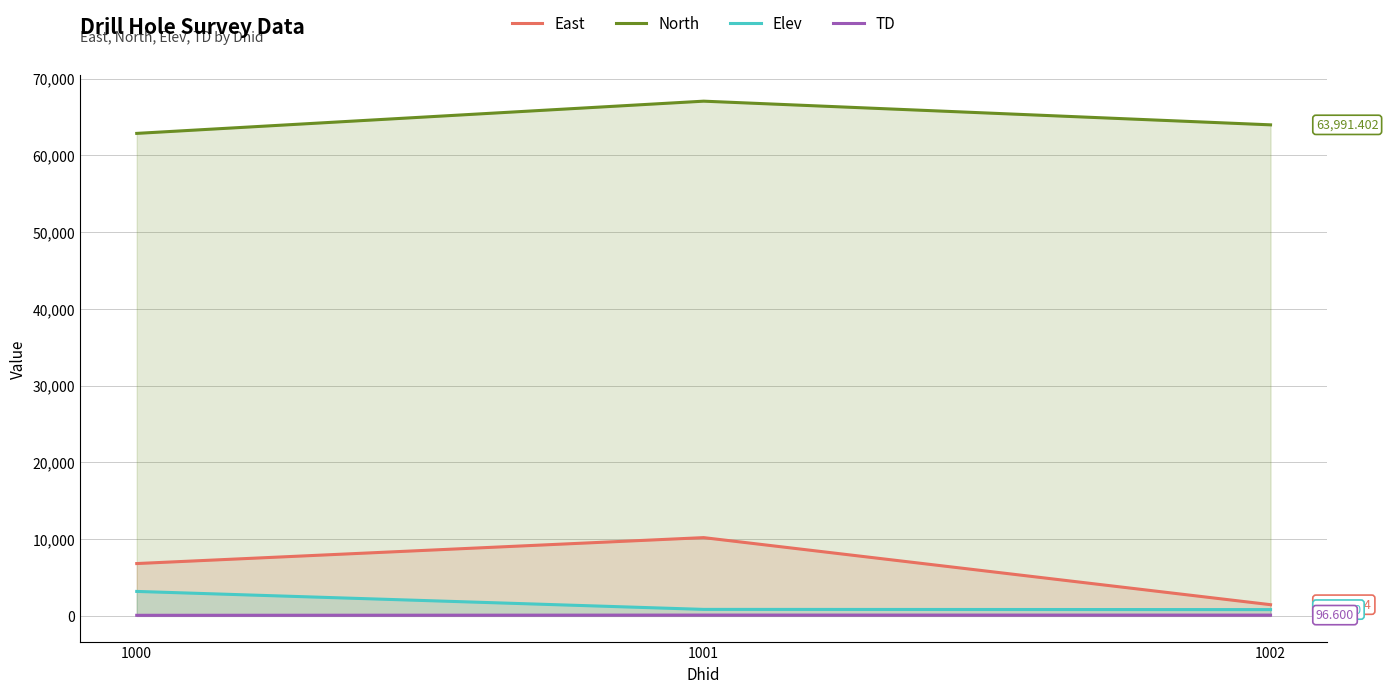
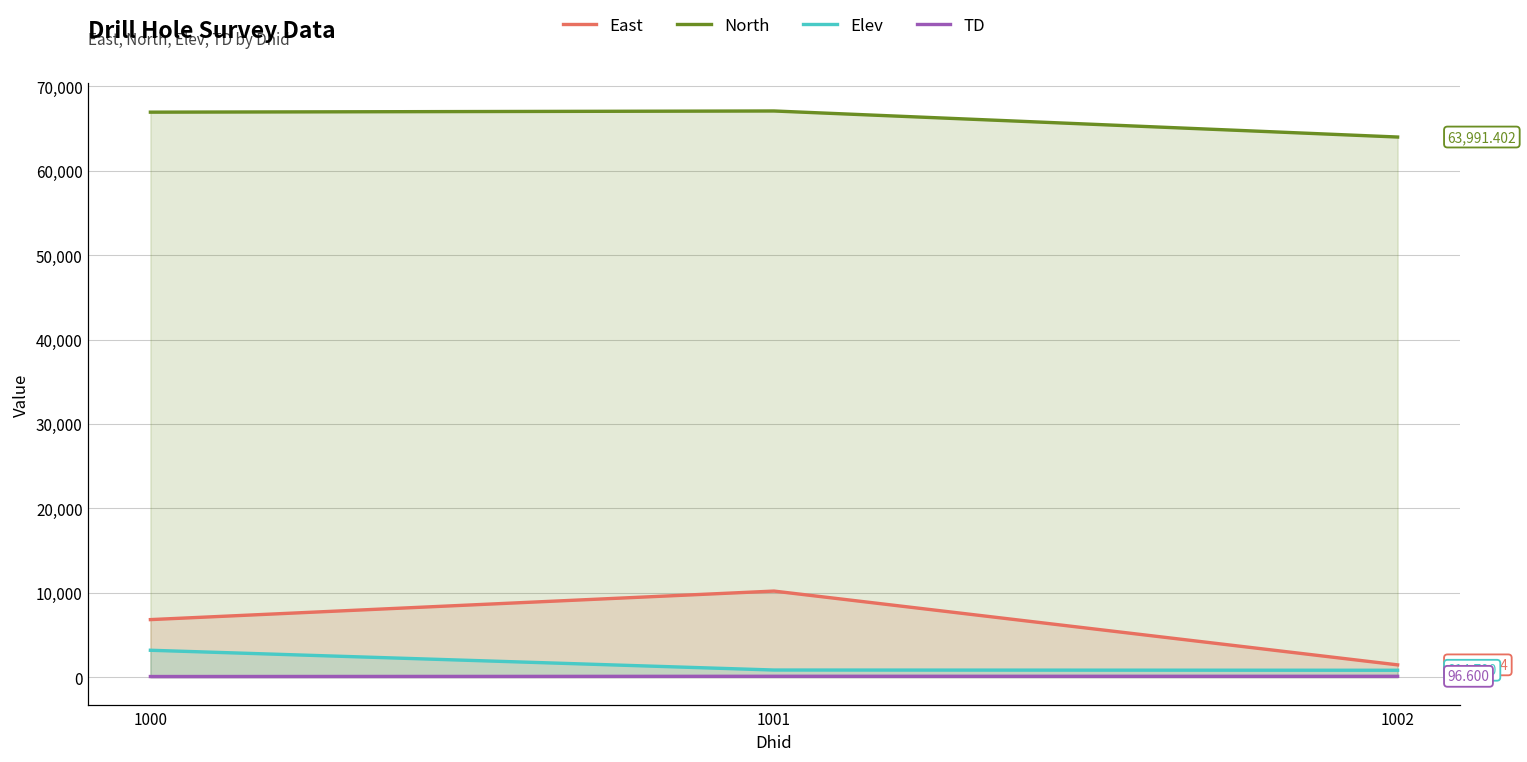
North, 1000: 63,000 -> 67,000
